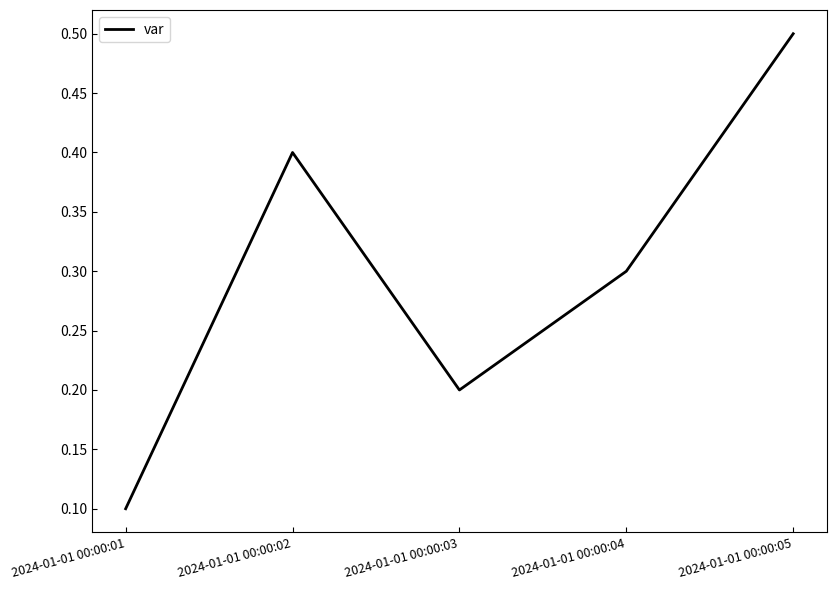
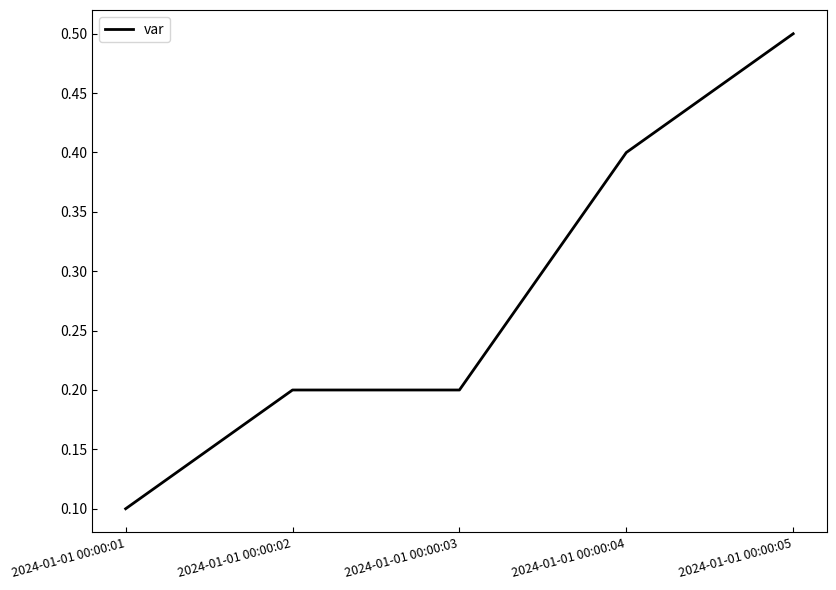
2024-01-01 00:00:02: 0.4 -> 0.2
2024-01-01 00:00:04: 0.3 -> 0.4
